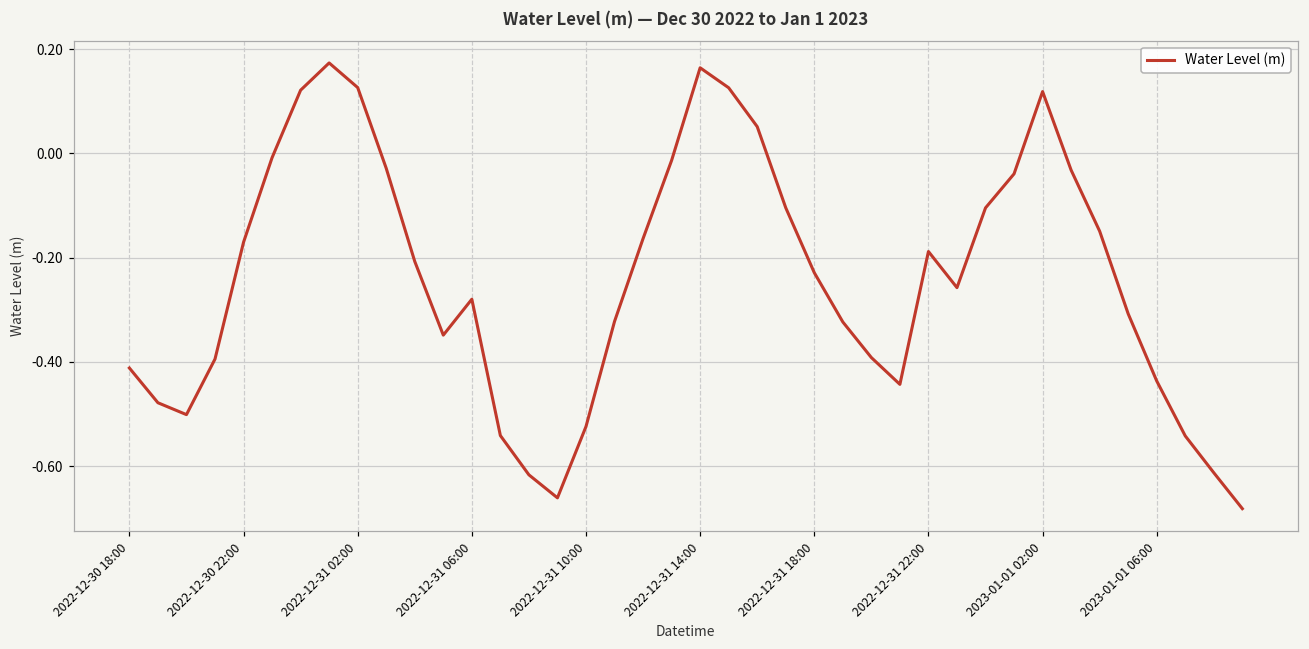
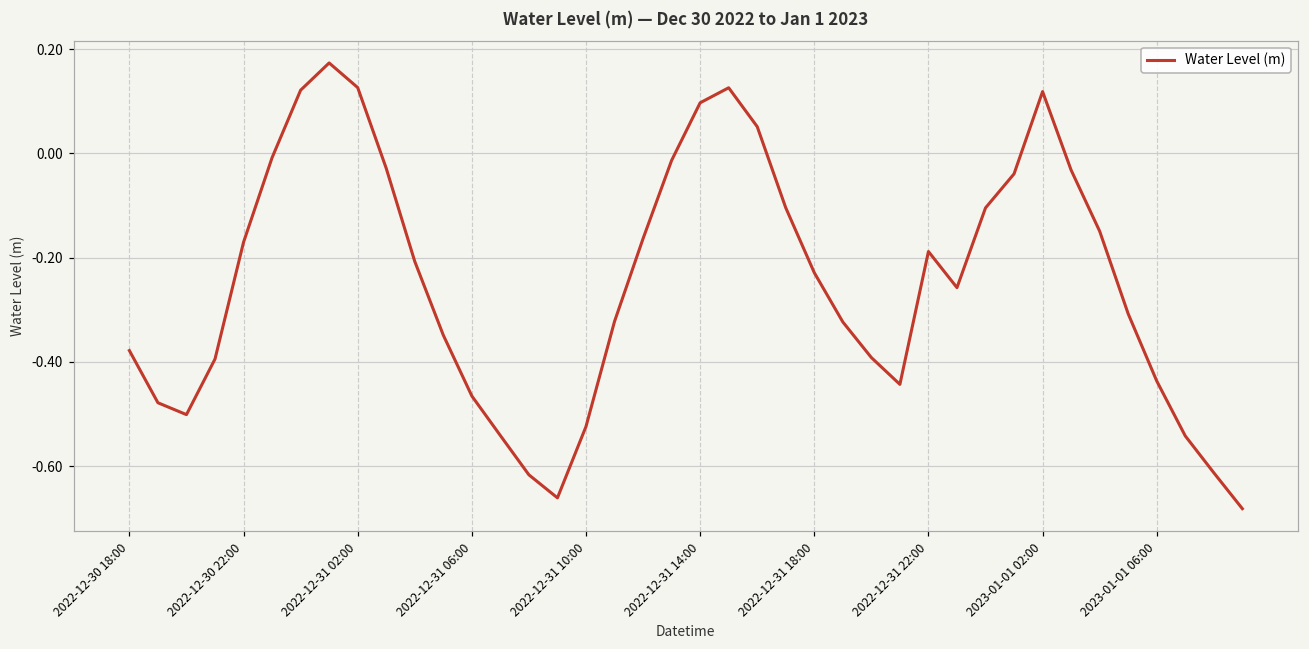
2022-12-30 18:00: -0.41 -> -0.38
2022-12-31 06:00: -0.28 -> -0.47
2022-12-31 14:00: 0.16 -> 0.10
